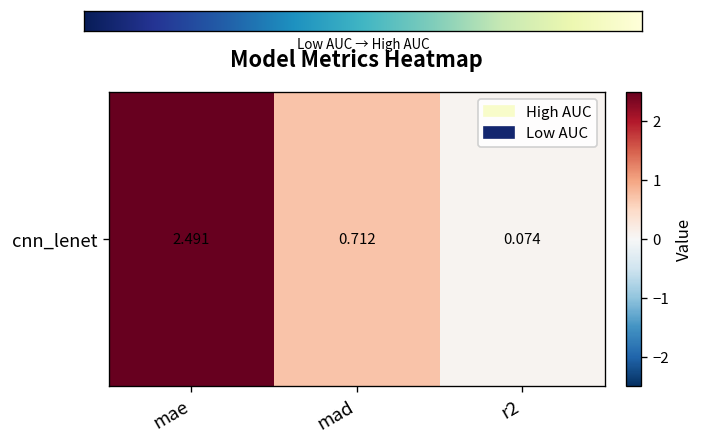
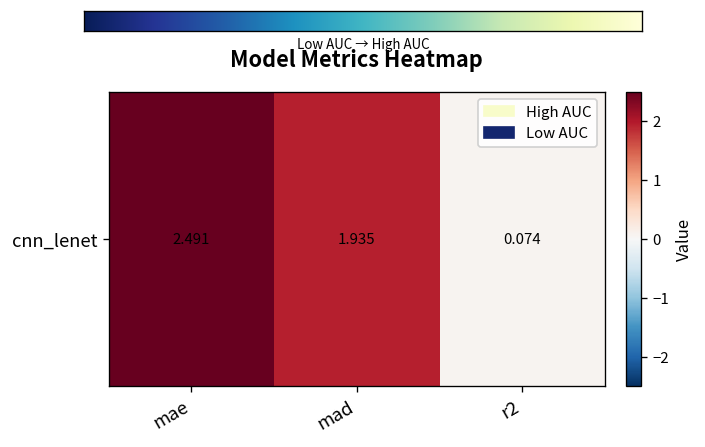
cnn_lenet, mad: 0.712 -> 1.935
